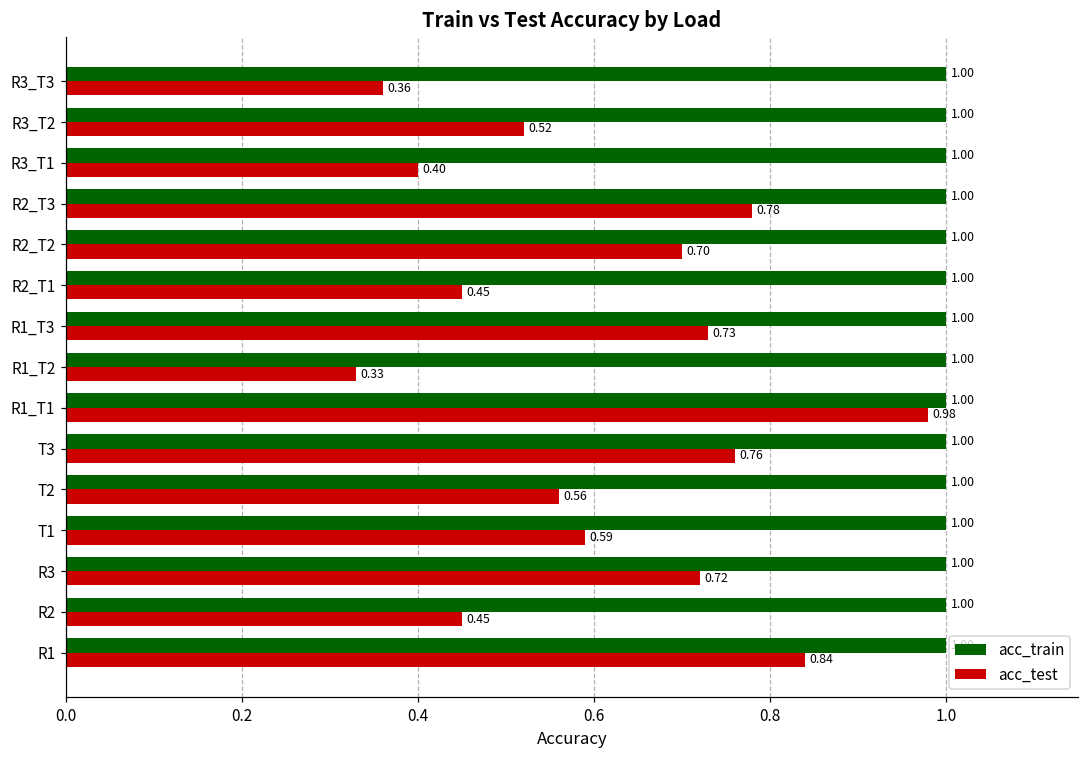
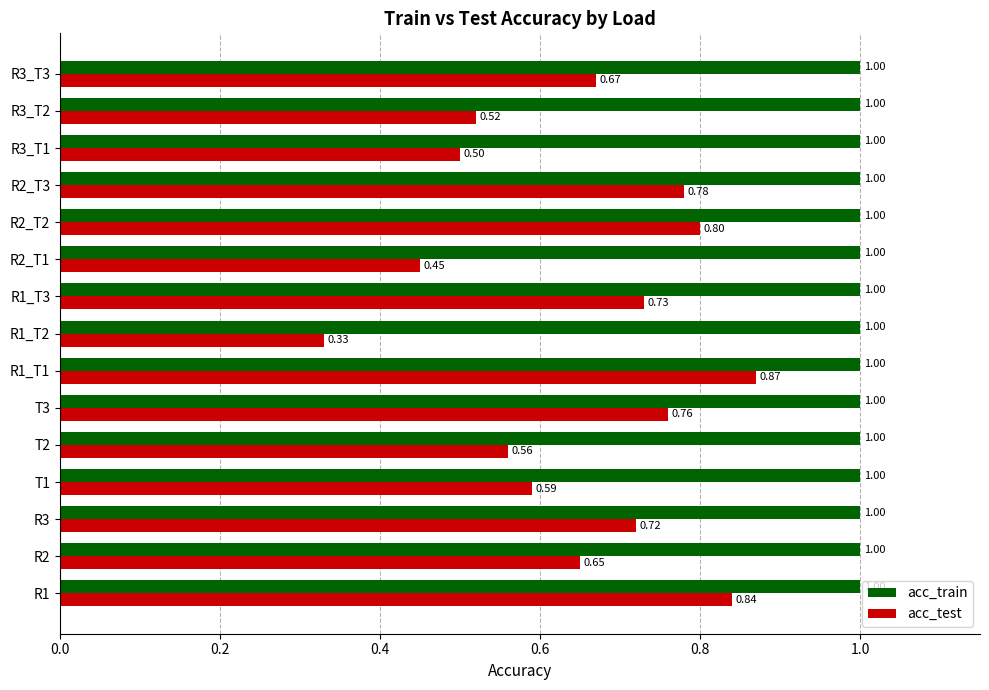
acc_test, R3_T3: 0.36 -> 0.67
acc_test, R3_T1: 0.40 -> 0.50
acc_test, R2_T2: 0.70 -> 0.80
acc_test, R1_T1: 0.98 -> 0.87
acc_test, R2: 0.45 -> 0.65
